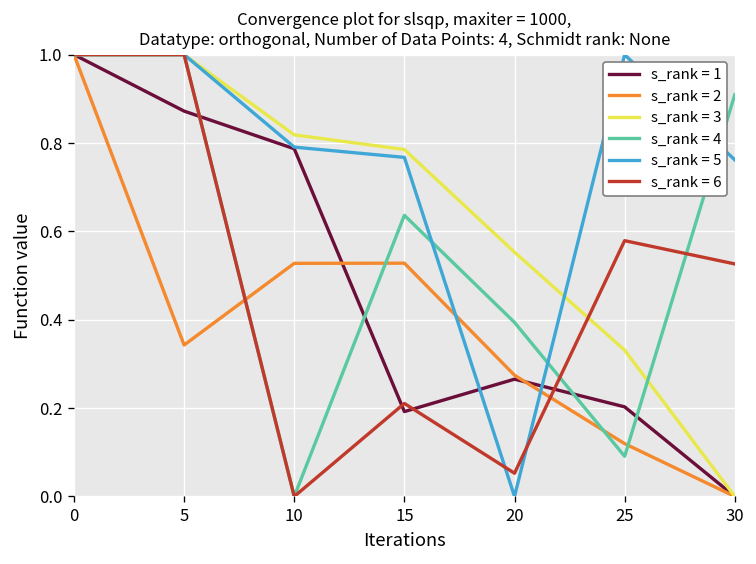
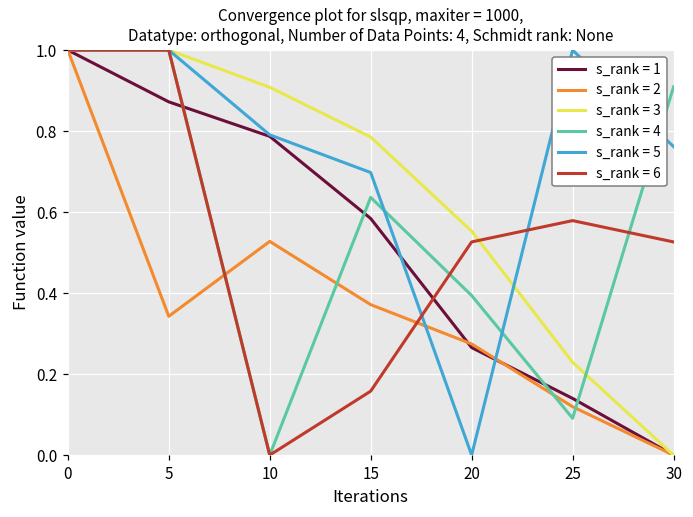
s_rank = 3, 10: 0.82 -> 0.91
s_rank = 1, 15: 0.19 -> 0.58
s_rank = 2, 15: 0.53 -> 0.37
s_rank = 5, 15: 0.77 -> 0.70
s_rank = 6, 15: 0.21 -> 0.16
s_rank = 6, 20: 0.05 -> 0.53
s_rank = 1, 25: 0.20 -> 0.14
s_rank = 3, 25: 0.33 -> 0.23
